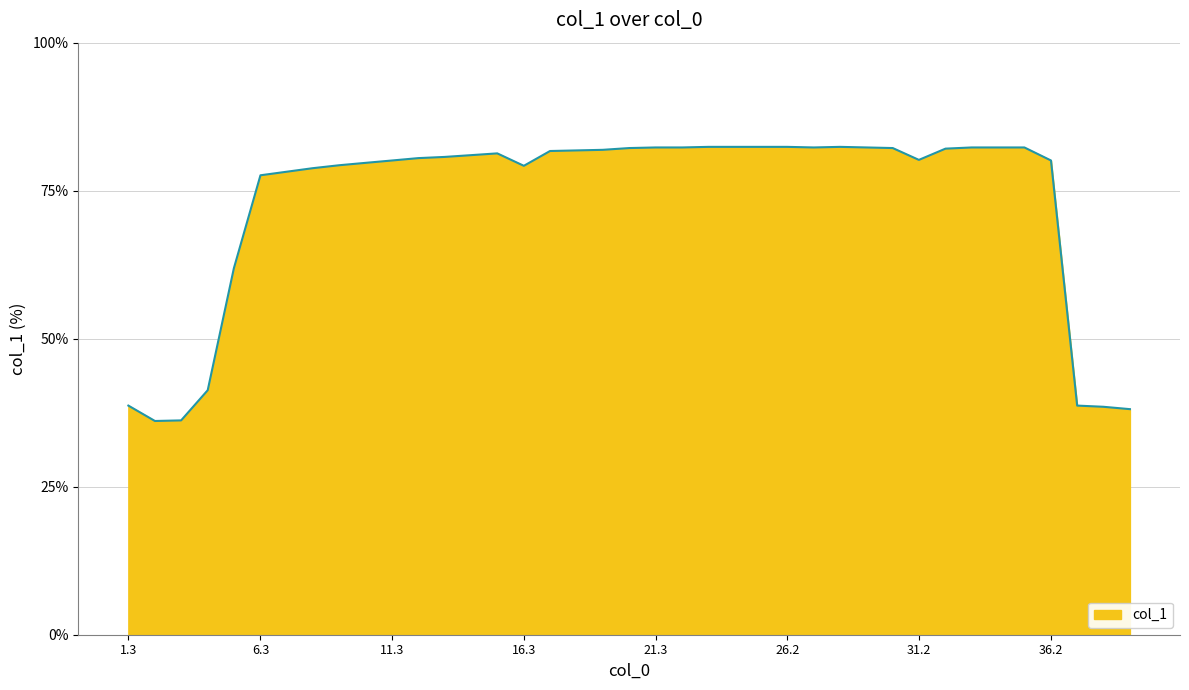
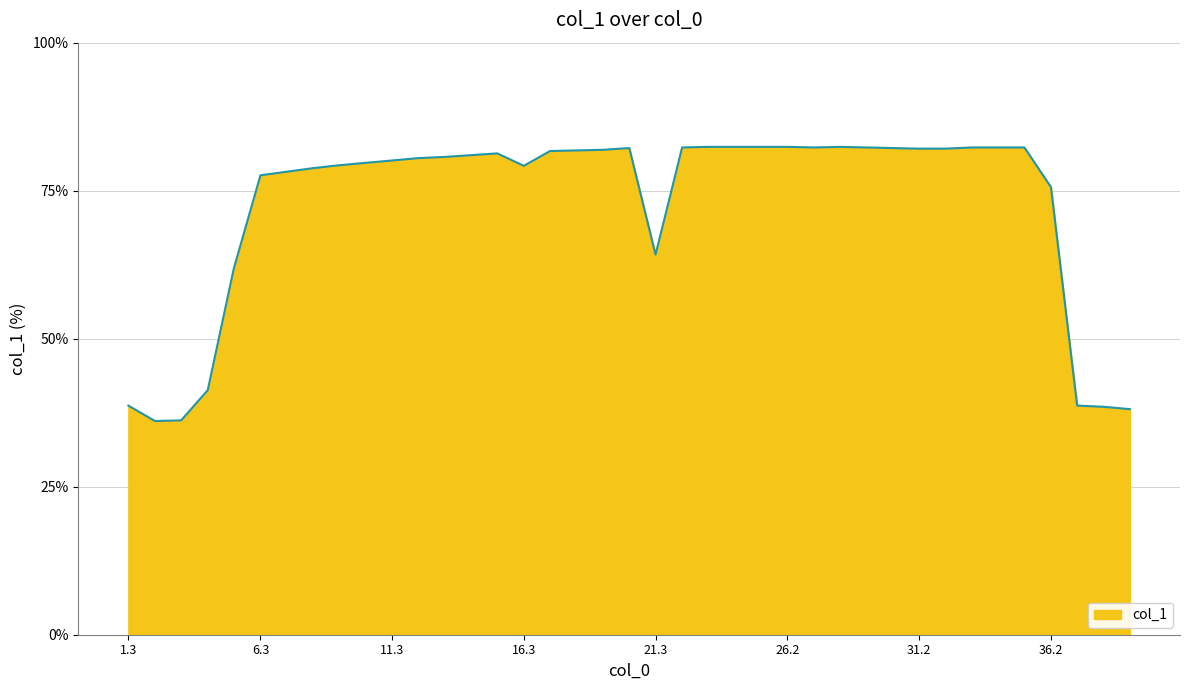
21.3: 82% -> 64%
31.2: 80% -> 82%
36.2: 80% -> 76%
